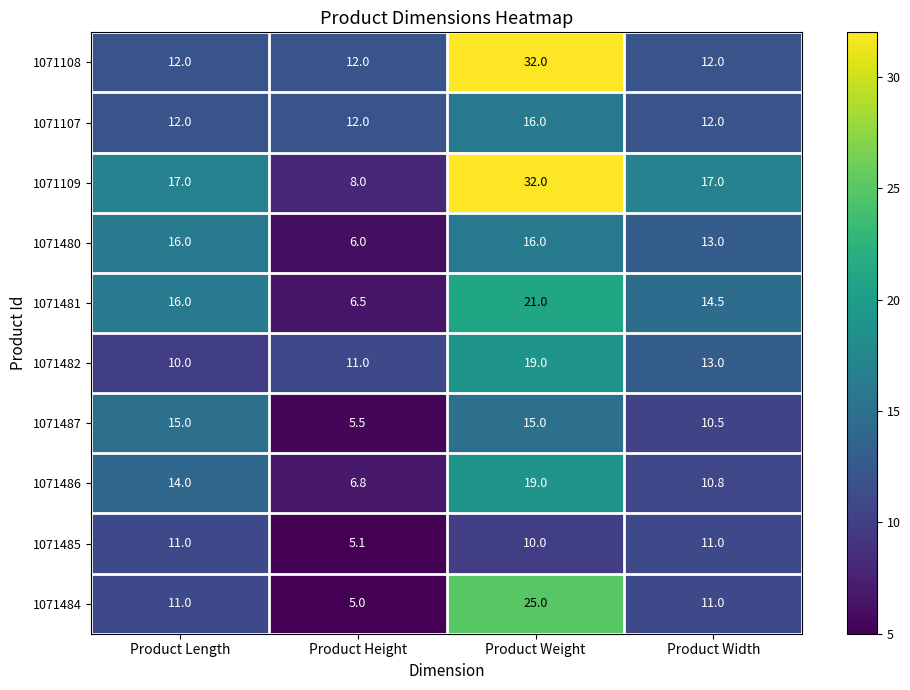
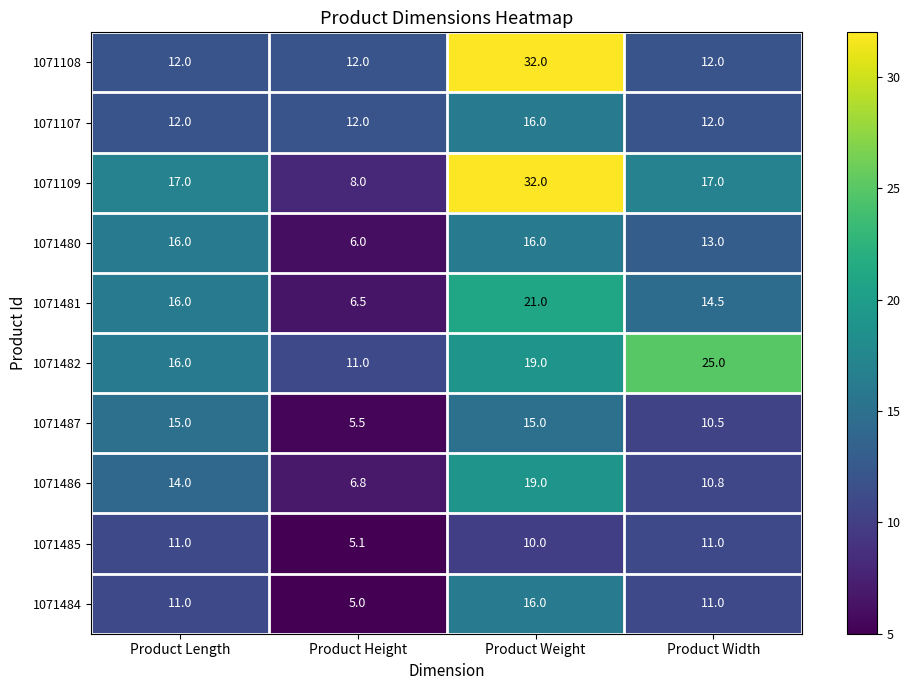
1071482, Product Length: 10.0 -> 16.0
1071482, Product Width: 13.0 -> 25.0
1071484, Product Weight: 25.0 -> 16.0
